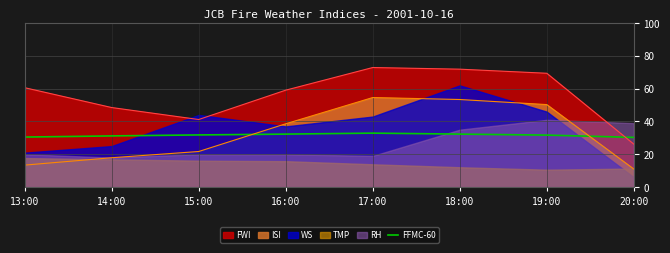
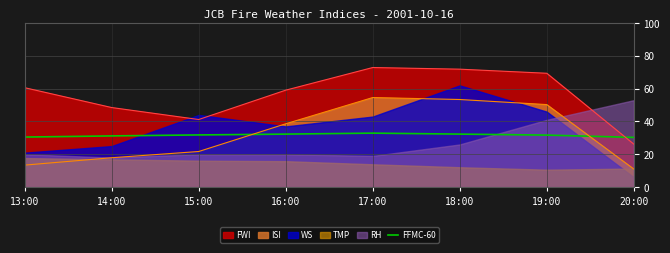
RH, 18:00: 35 -> 26
RH, 20:00: 39 -> 53
